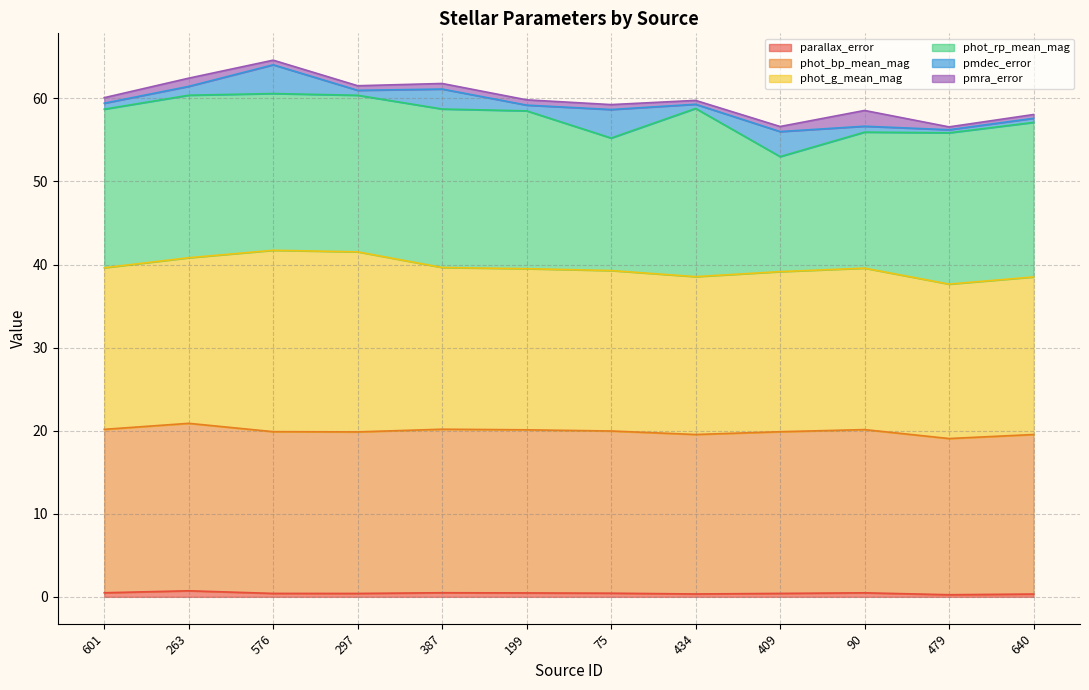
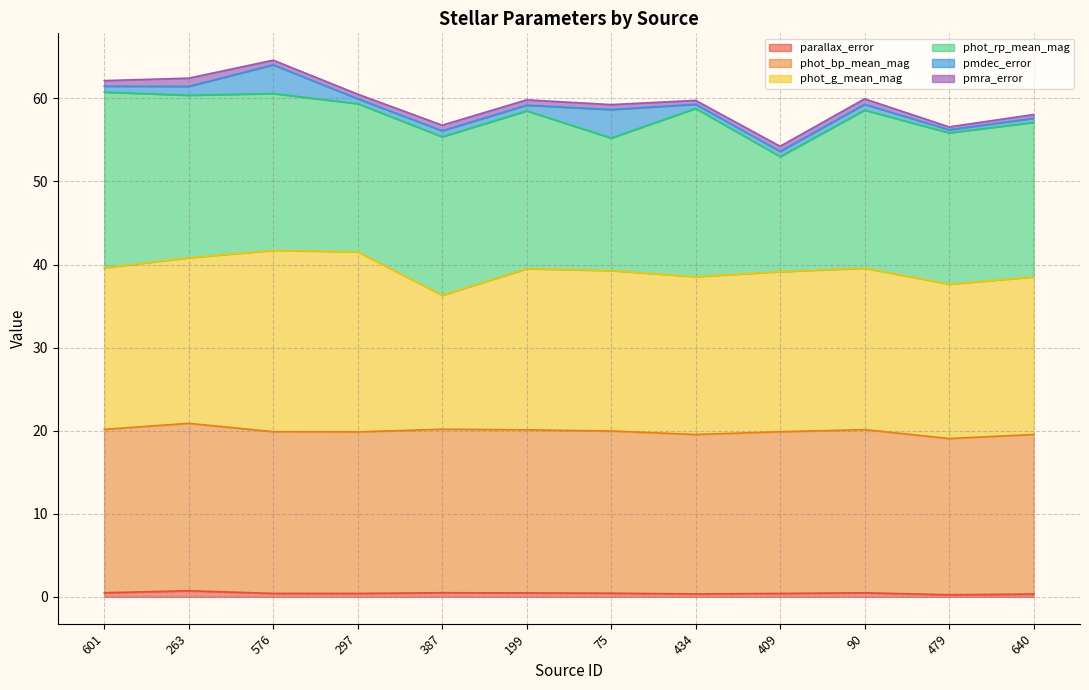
phot_rp_mean_mag, 601: 19 -> 21
phot_rp_mean_mag, 297: 19 -> 18
phot_g_mean_mag, 387: 19 -> 16
pmdec_error, 387: 2 -> 1
pmdec_error, 409: 3 -> 1
phot_rp_mean_mag, 90: 16 -> 19
pmra_error, 90: 2 -> 1
